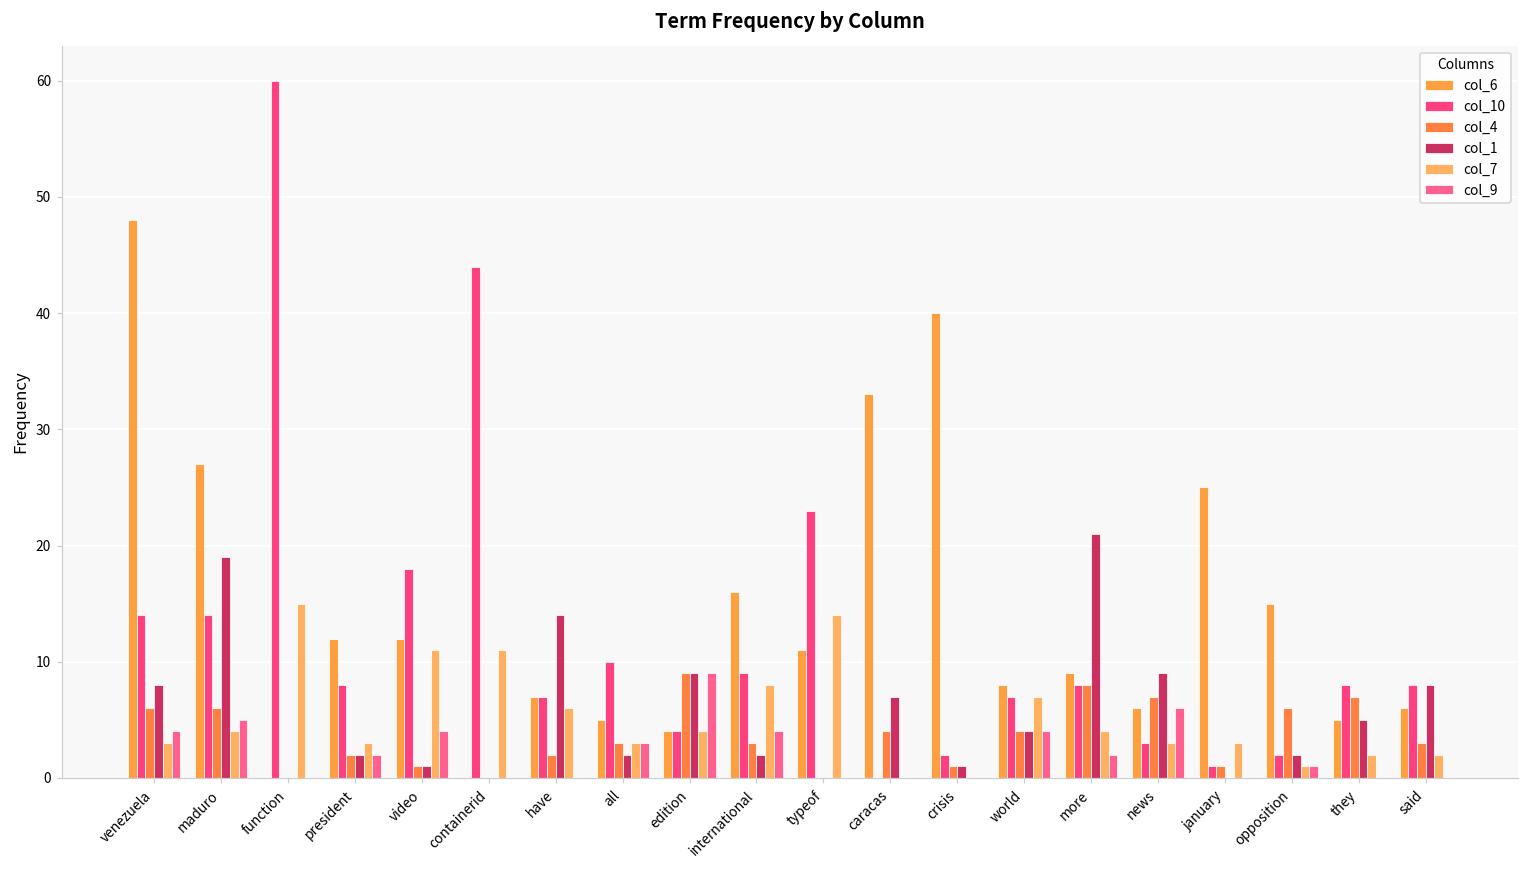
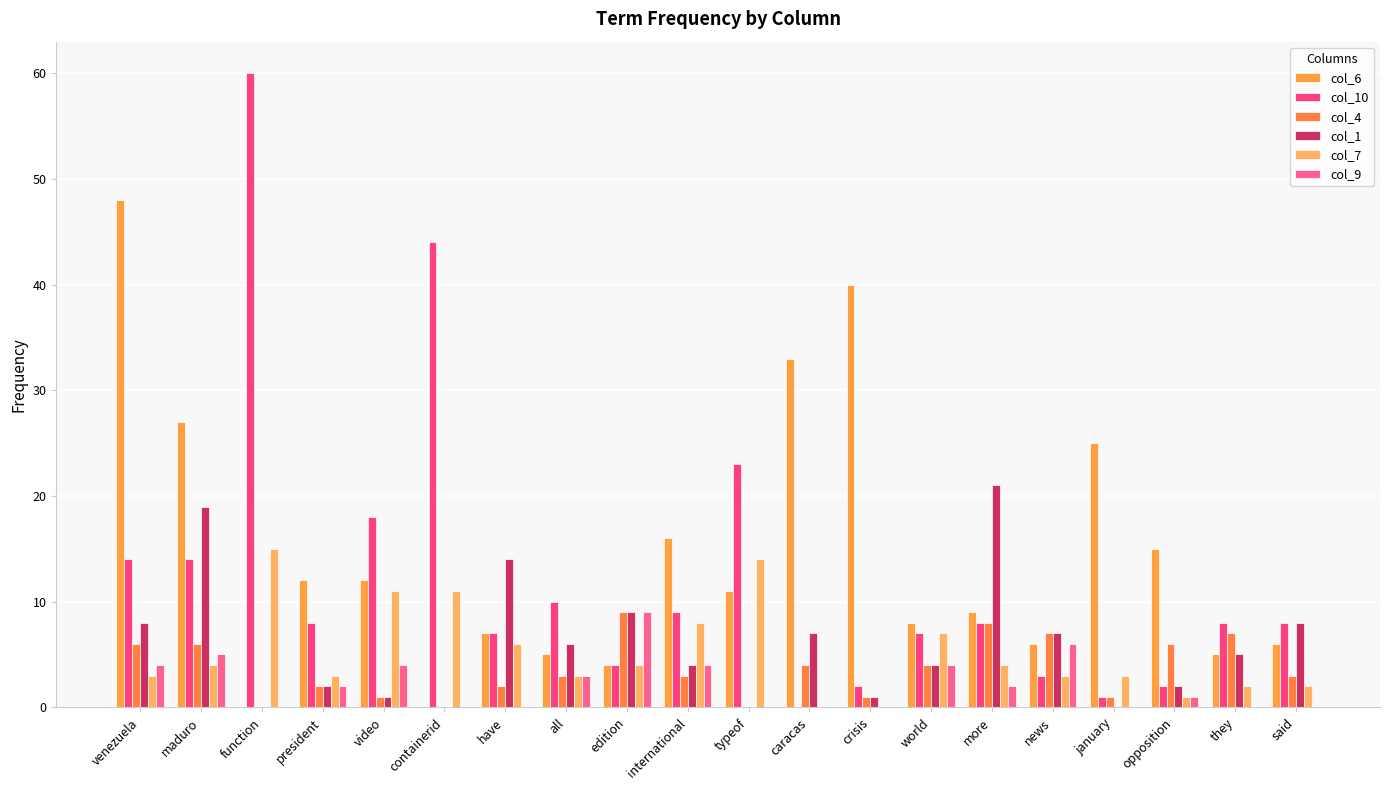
col_1, all: 2 -> 6
col_1, international: 2 -> 4
col_1, news: 9 -> 7
